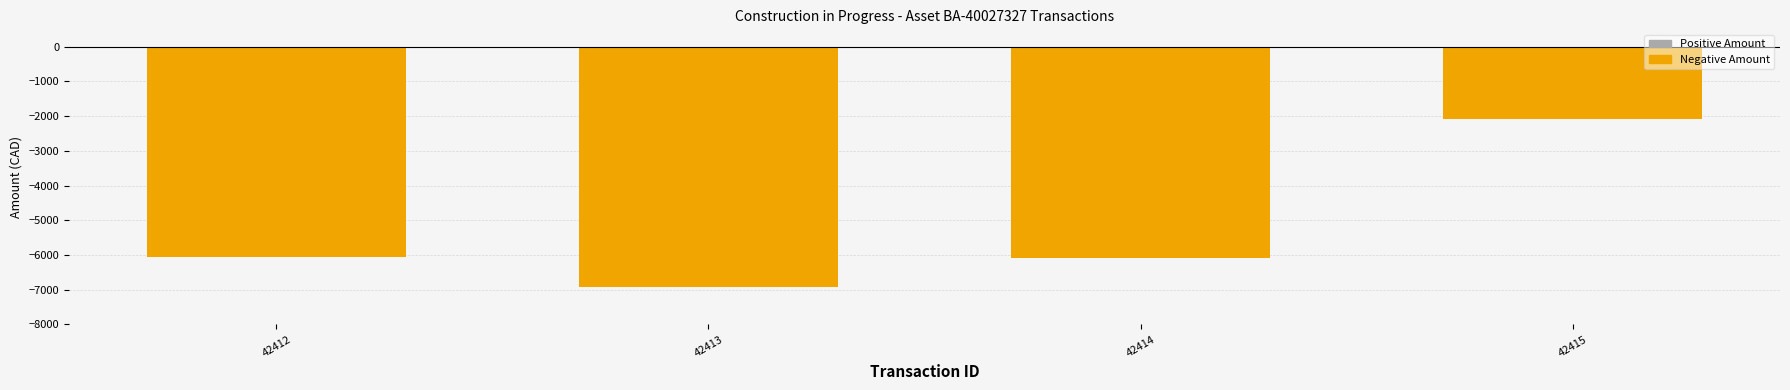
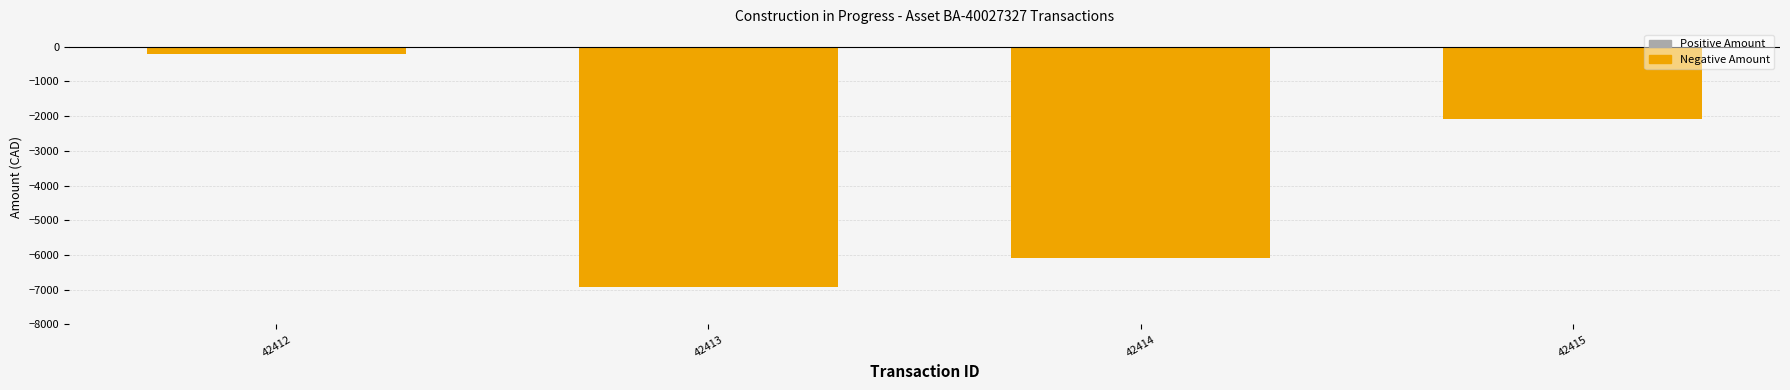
42412: -6100 -> -200
